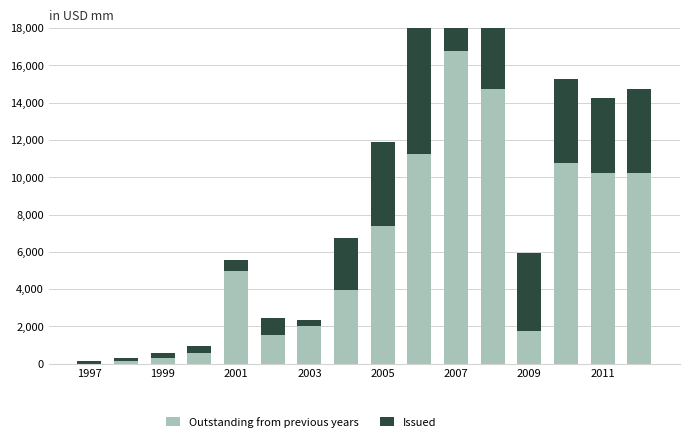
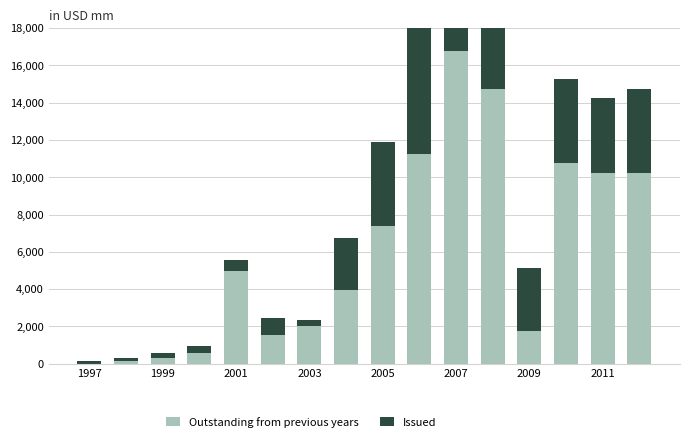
Issued, 2009: 4,200 -> 3,400
